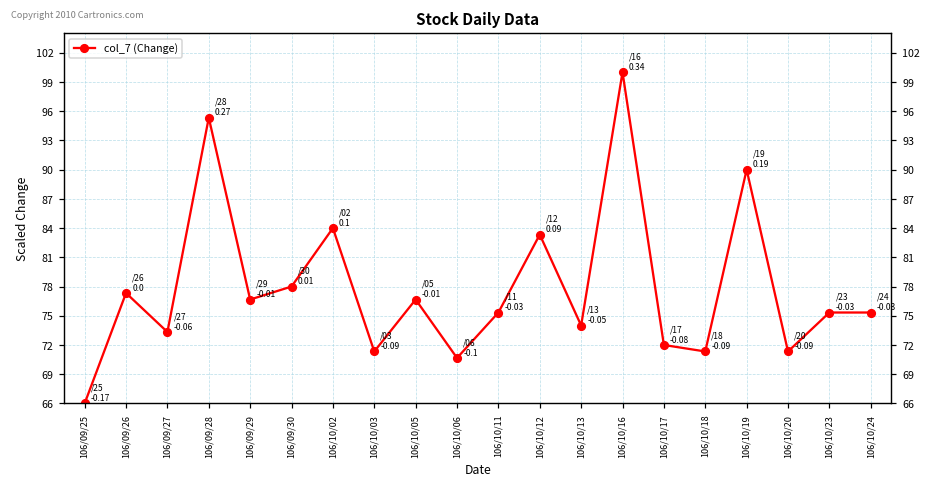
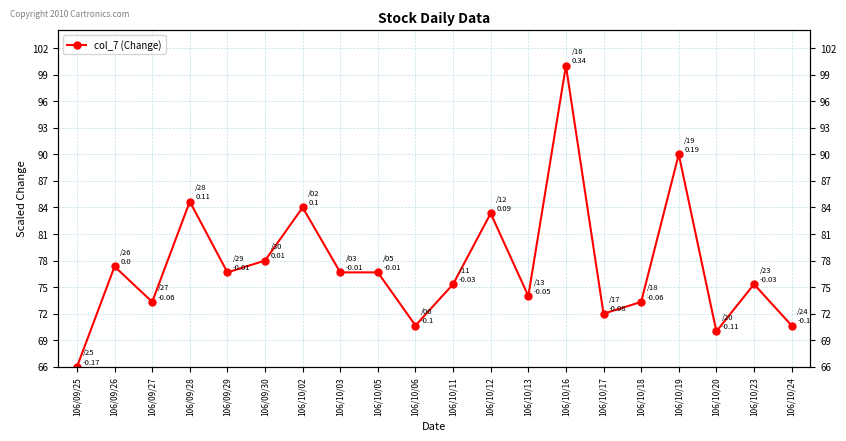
106/09/28: 0.27 -> 0.11
106/10/03: -0.09 -> -0.01
106/10/18: -0.09 -> -0.06
106/10/20: -0.09 -> -0.11
106/10/24: -0.03 -> -0.1
